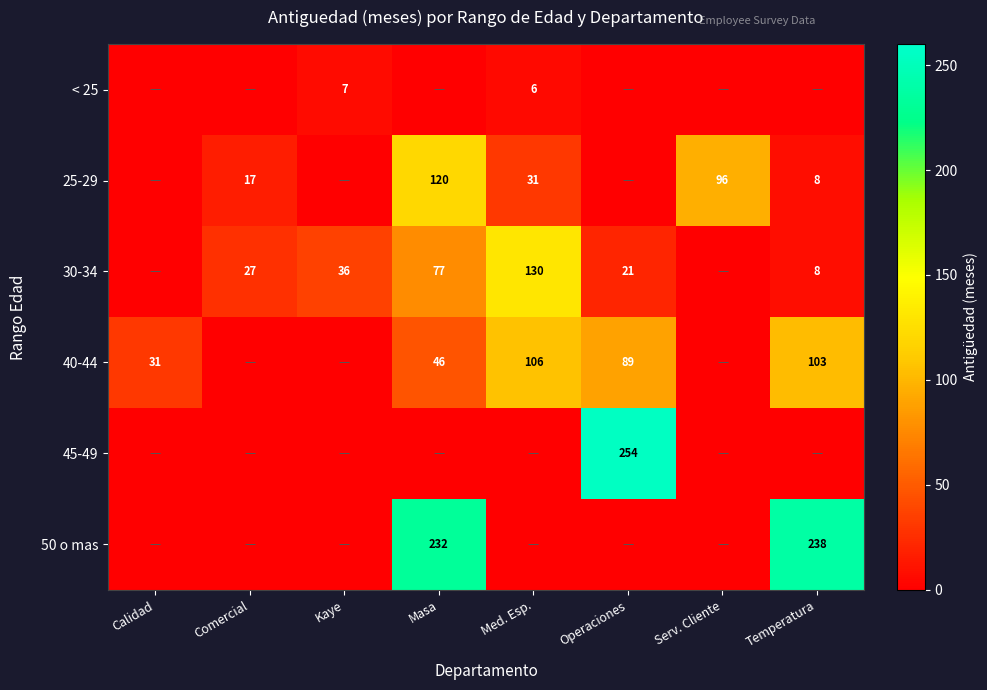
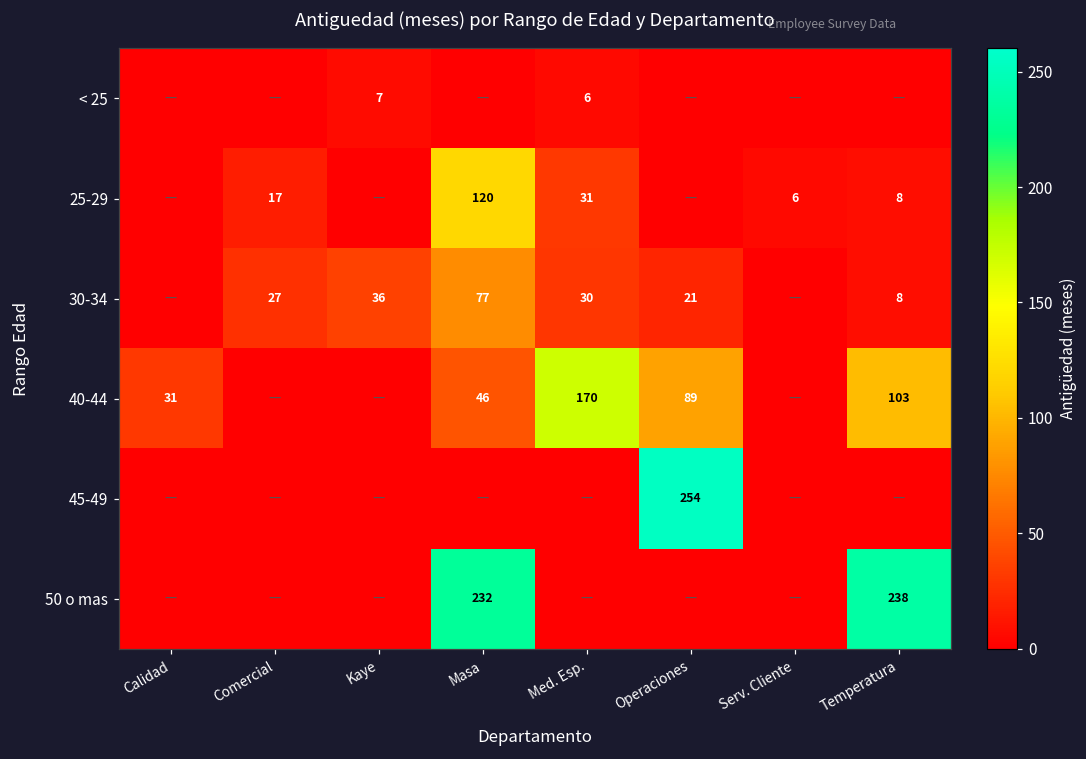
25-29, Serv. Cliente: 96 -> 6
30-34, Med. Esp.: 130 -> 30
40-44, Med. Esp.: 106 -> 170
